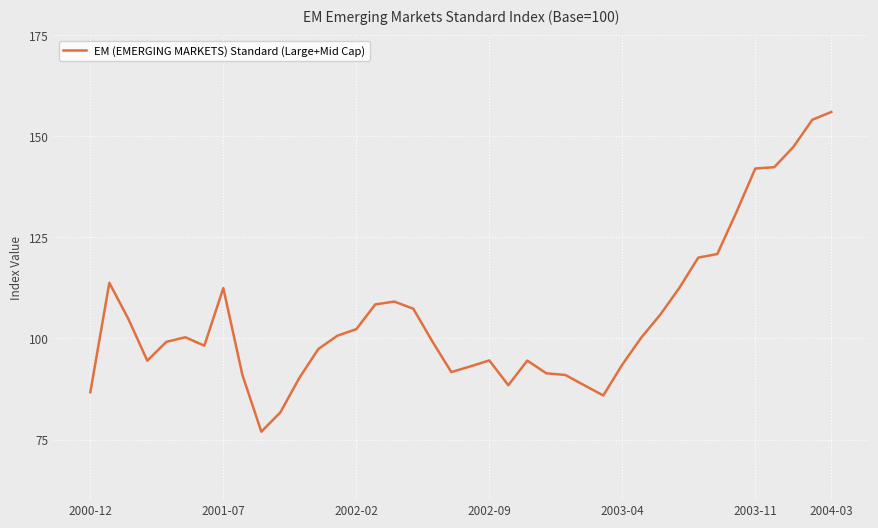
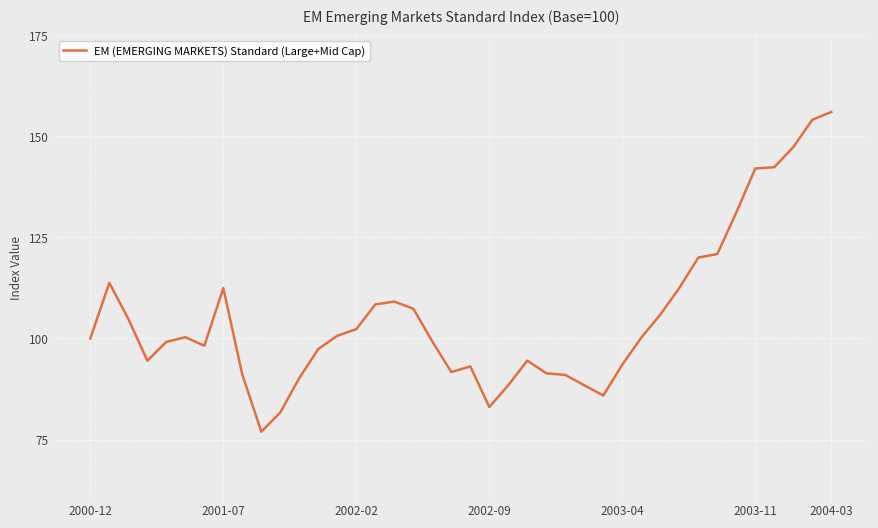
2000-12: 87 -> 100
2002-09: 95 -> 83
